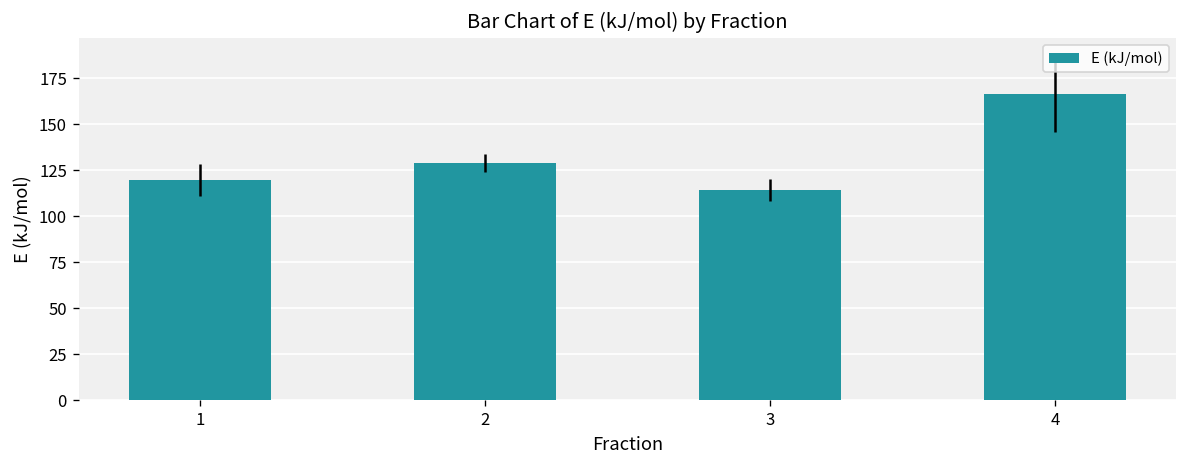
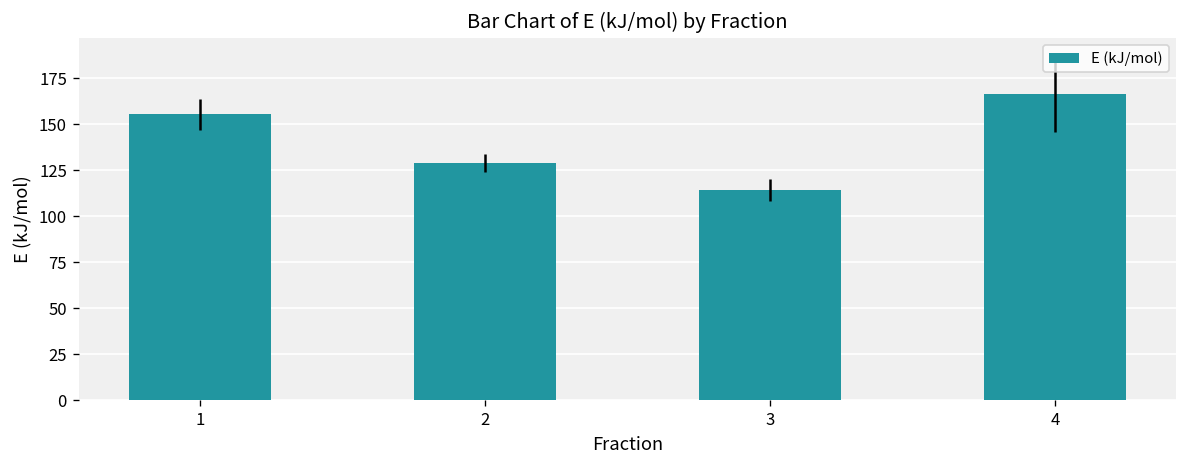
1: 120 -> 155
